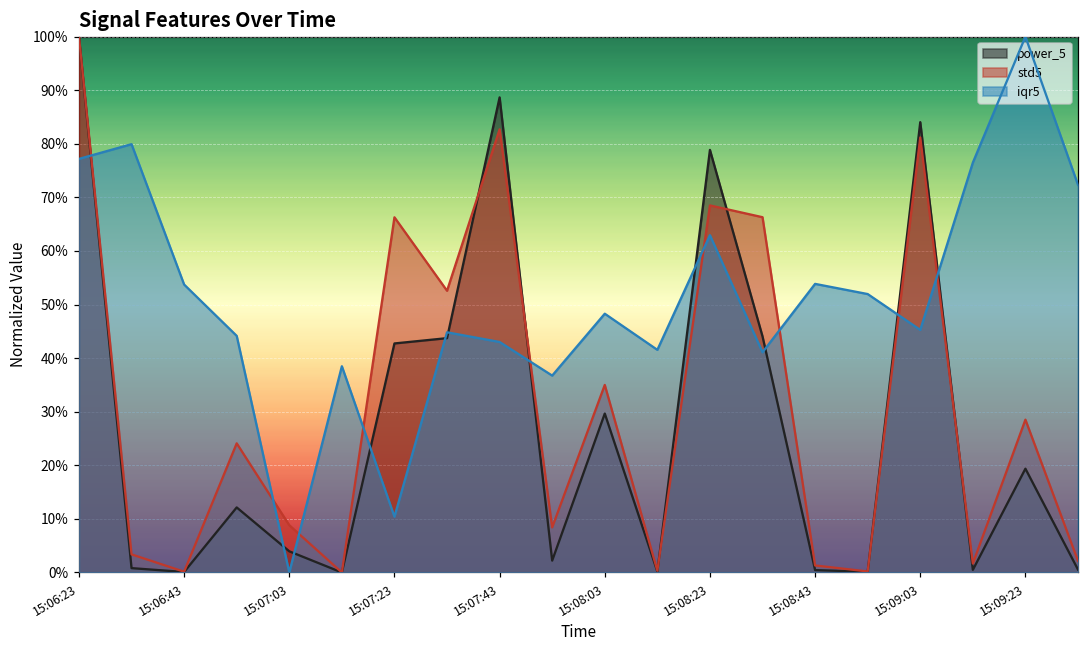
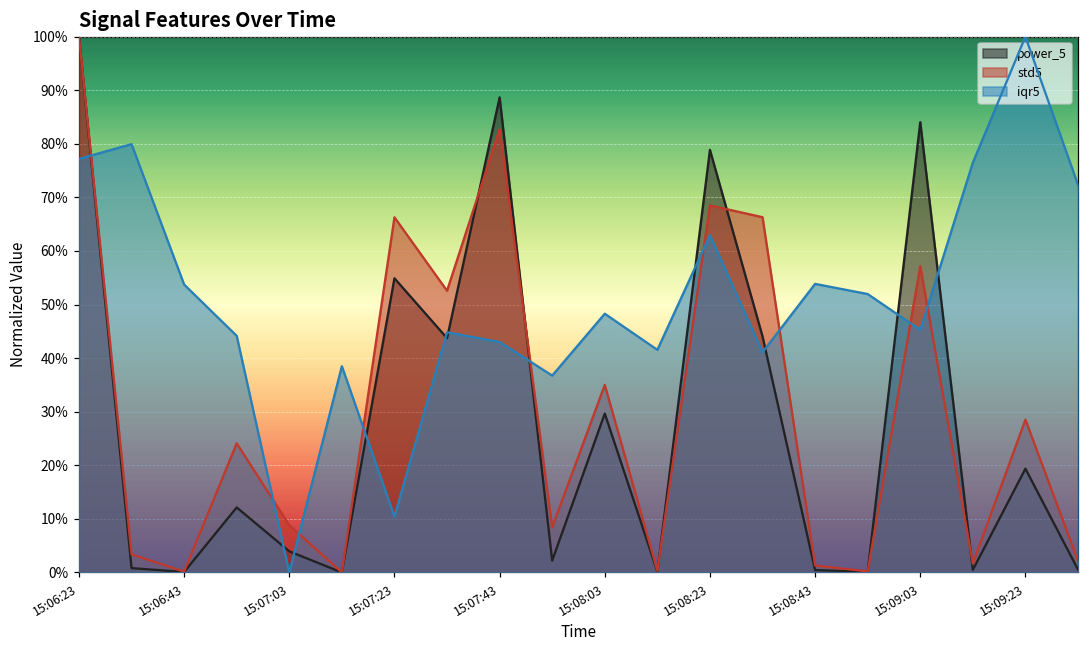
power_5, 15:07:23: 43% -> 55%
std5, 15:09:03: 81% -> 57%
